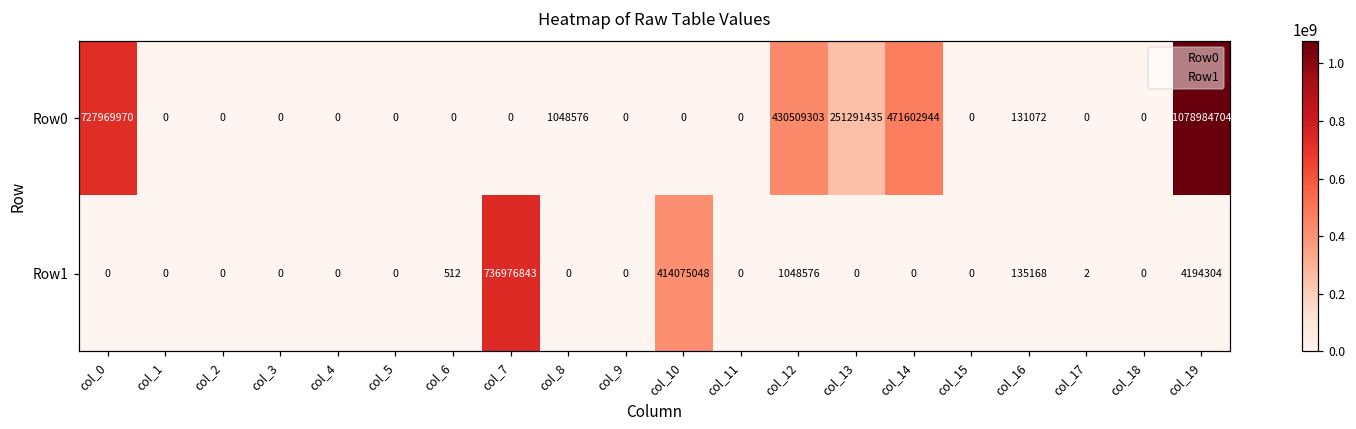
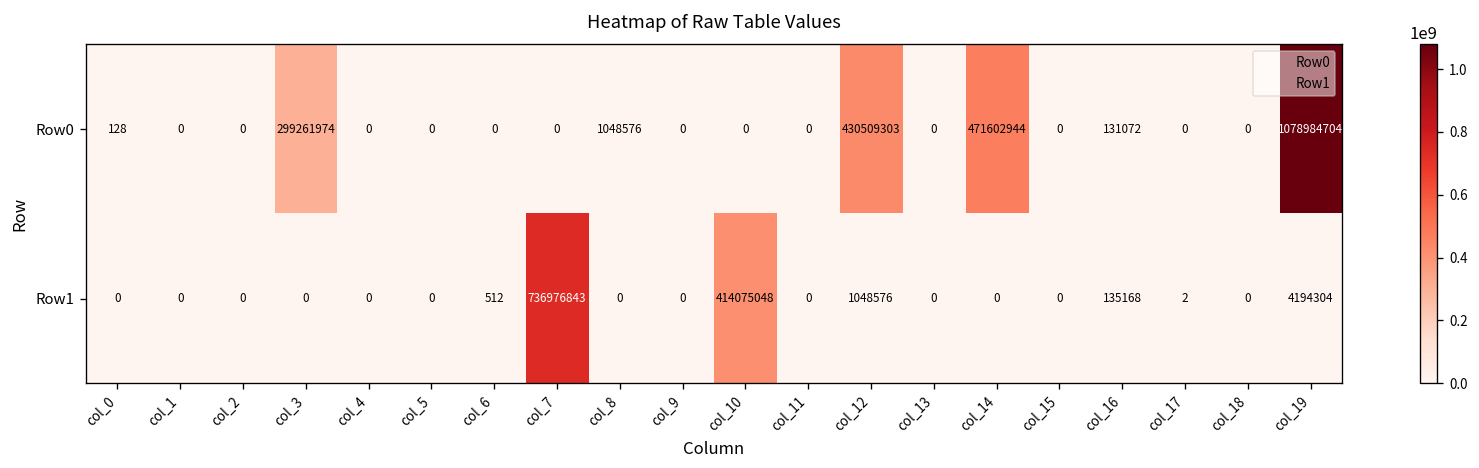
Row0, col_0: 727969970 -> 128
Row0, col_3: 0 -> 299261974
Row0, col_13: 251291435 -> 0
